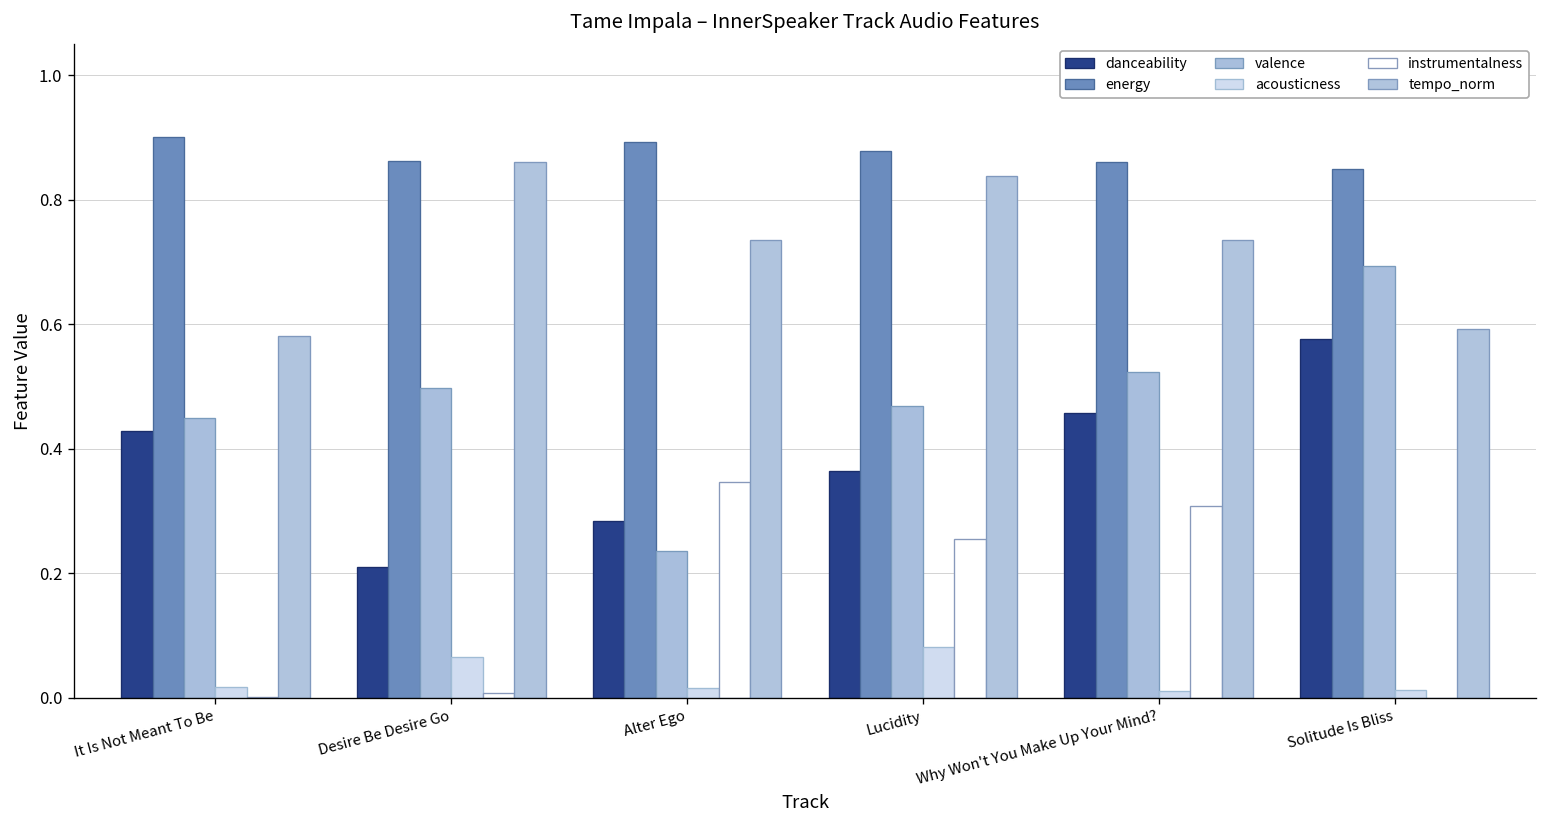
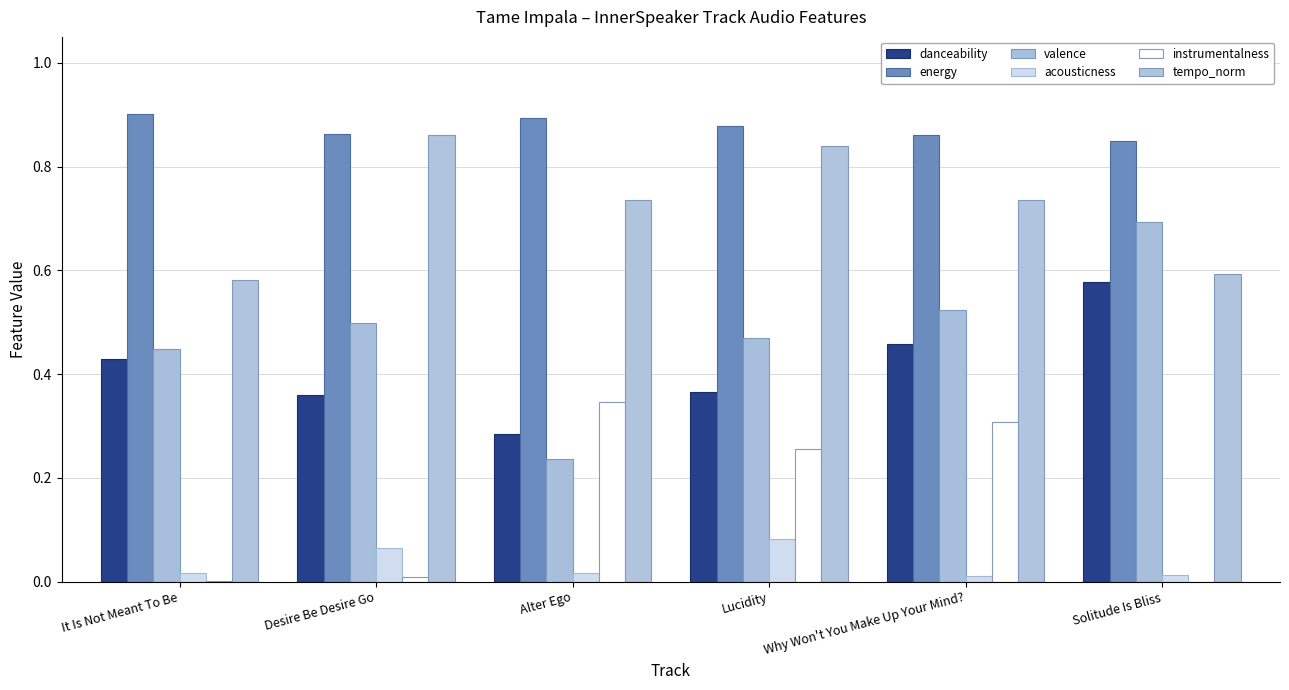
danceability, Desire Be Desire Go: 0.21 -> 0.36
